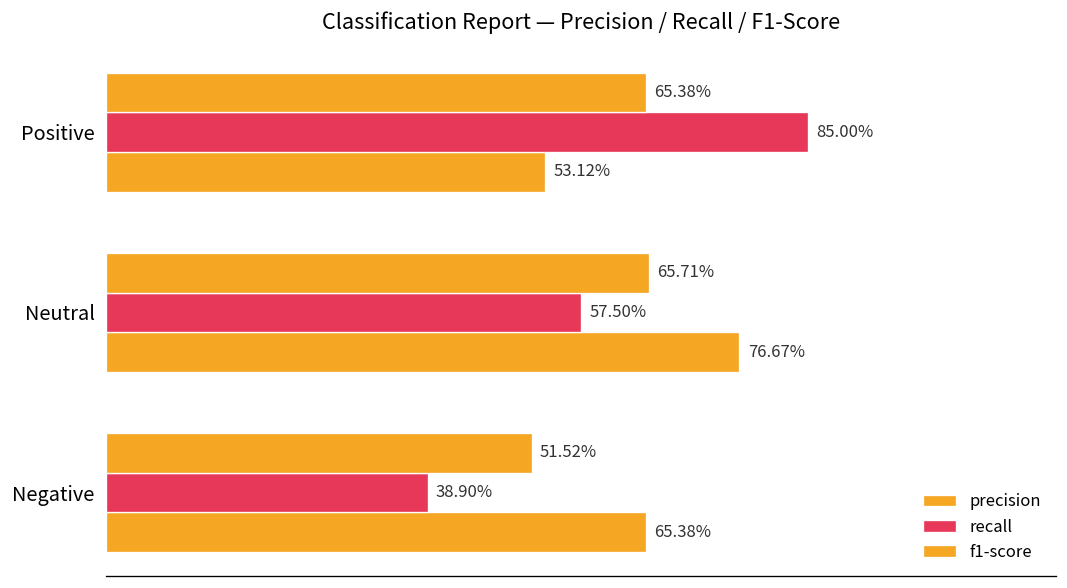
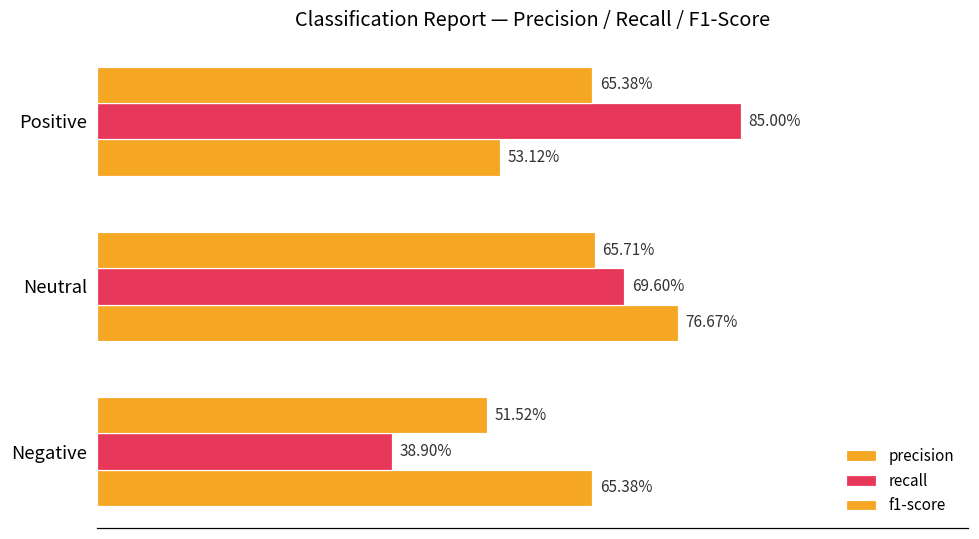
recall, Neutral: 57.50% -> 69.60%
